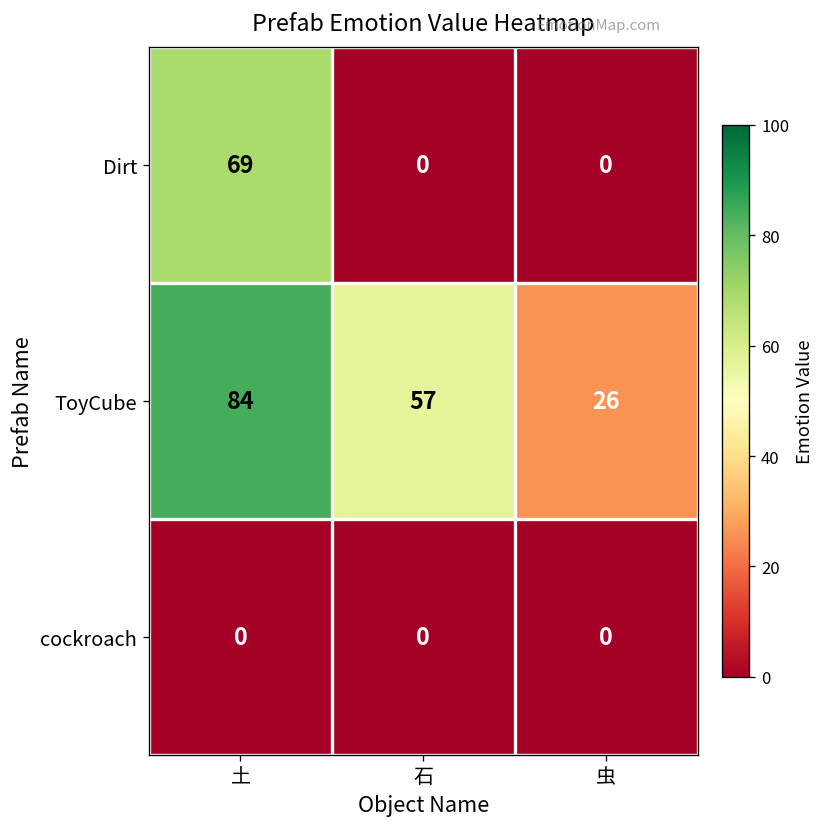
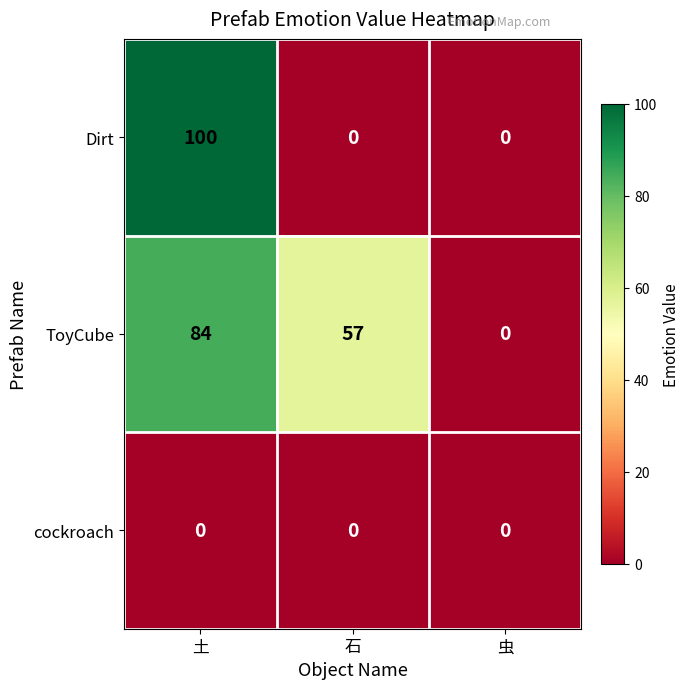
Dirt, 土: 69 -> 100
ToyCube, 虫: 26 -> 0
